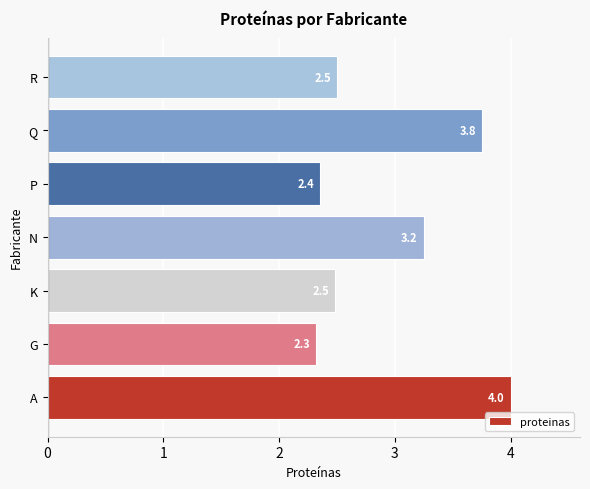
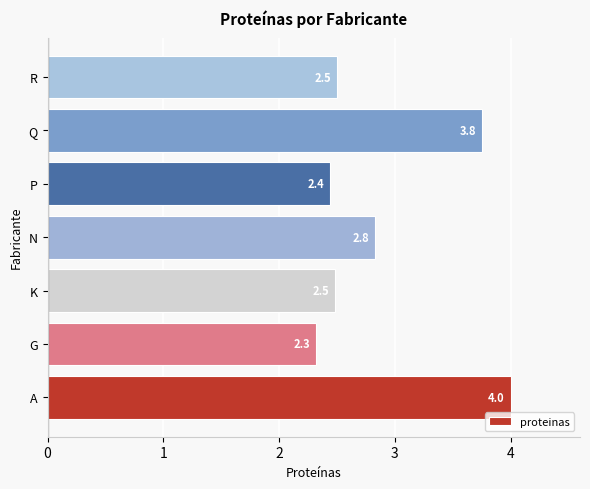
P: 2.35 -> 2.44
N: 3.2 -> 2.8
